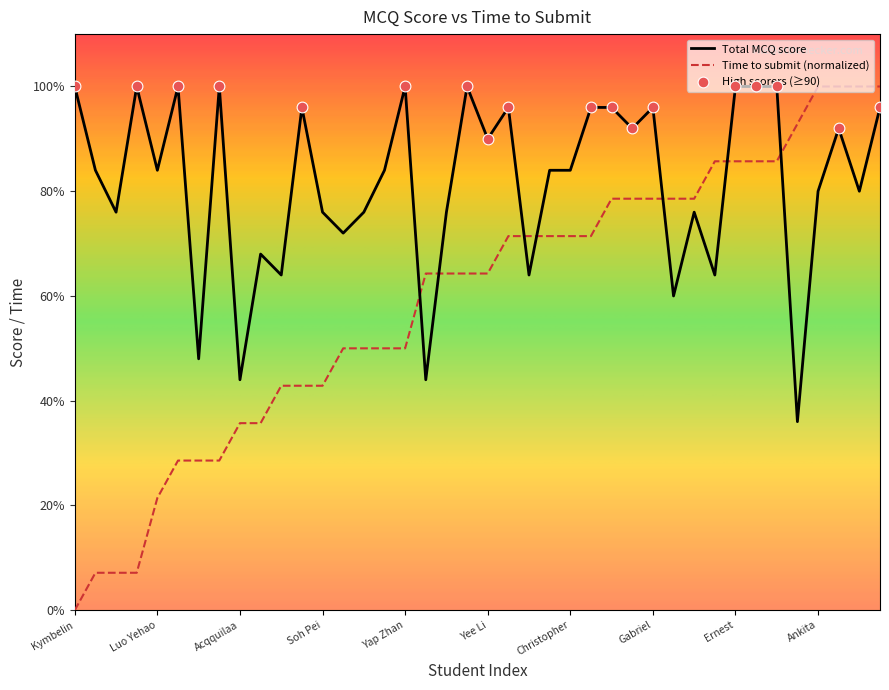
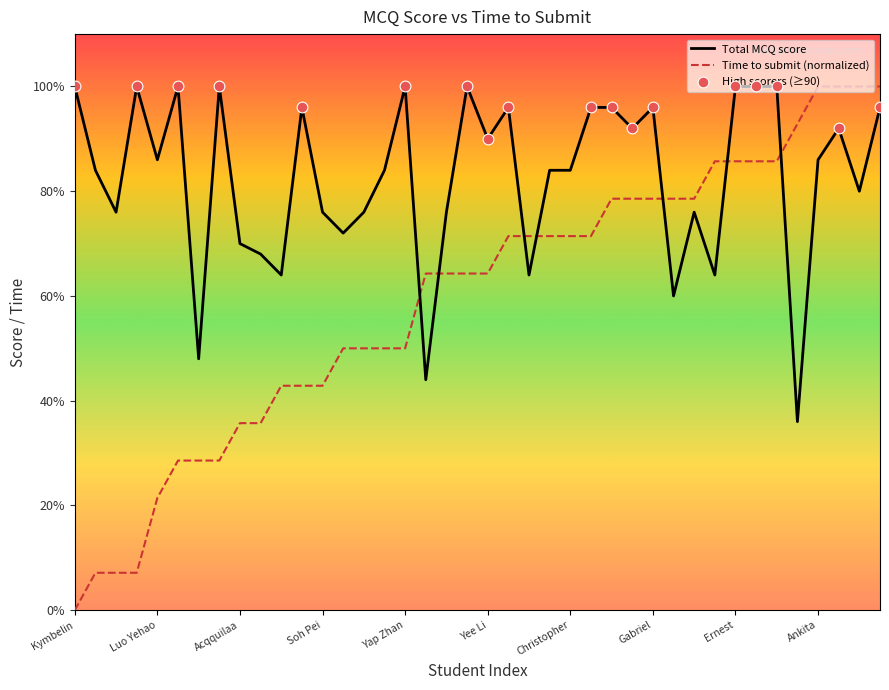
Total MCQ score, Luo Yehao: 84% -> 86%
Total MCQ score, Acqquilaa: 44% -> 70%
Total MCQ score, Ankita: 80% -> 86%
